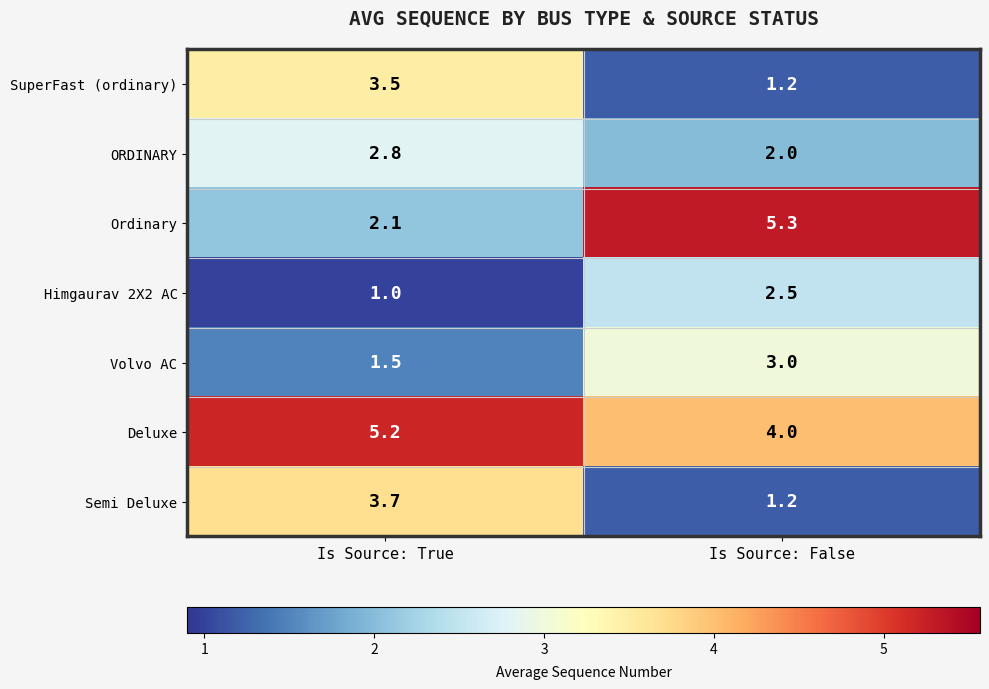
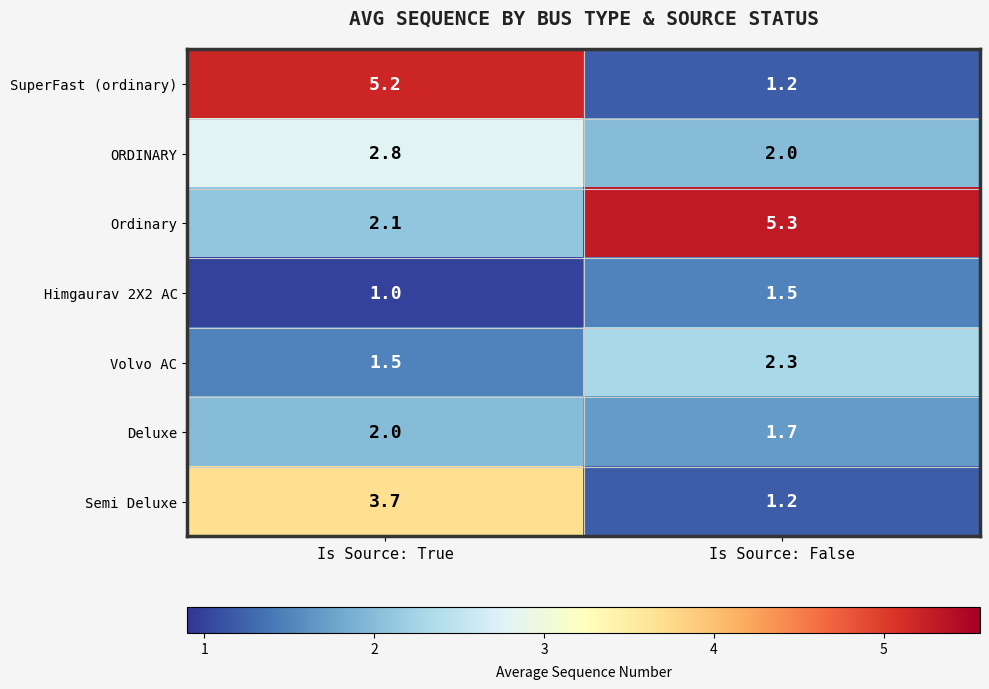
SuperFast (ordinary), Is Source: True: 3.5 -> 5.2
Himgaurav 2X2 AC, Is Source: False: 2.5 -> 1.5
Volvo AC, Is Source: False: 3.0 -> 2.3
Deluxe, Is Source: True: 5.2 -> 2.0
Deluxe, Is Source: False: 4.0 -> 1.7
